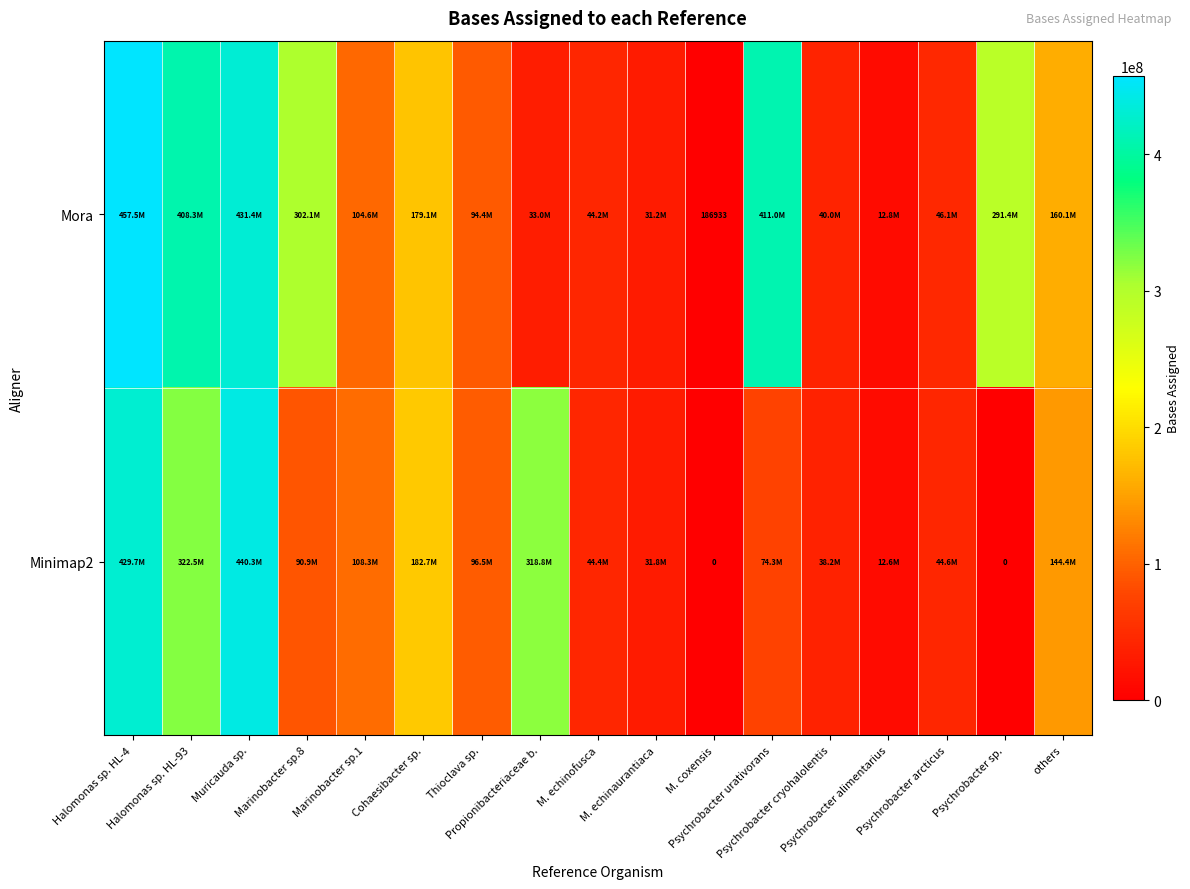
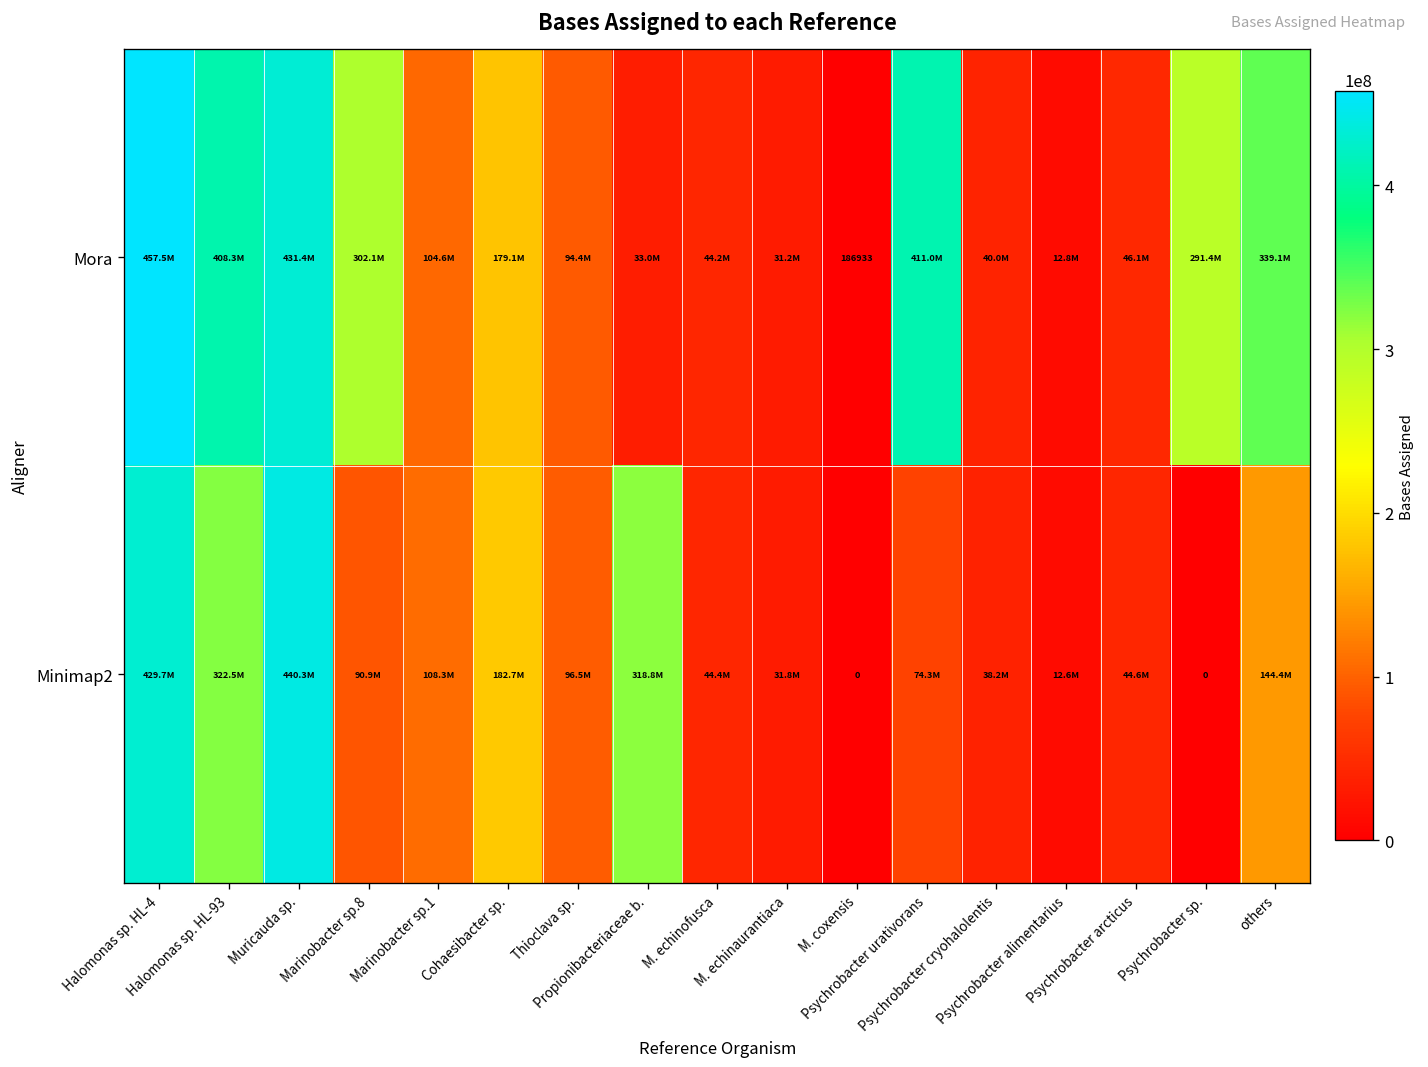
Mora, others: 160.1M -> 339.1M
